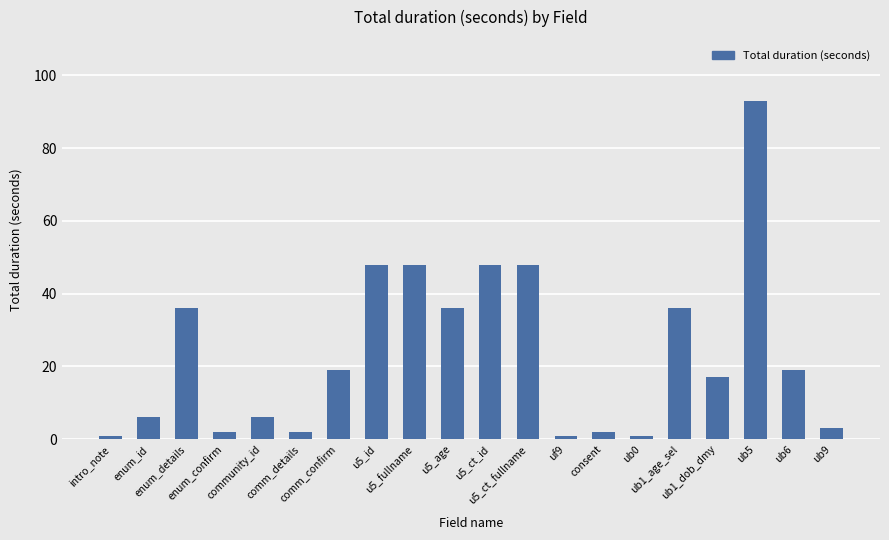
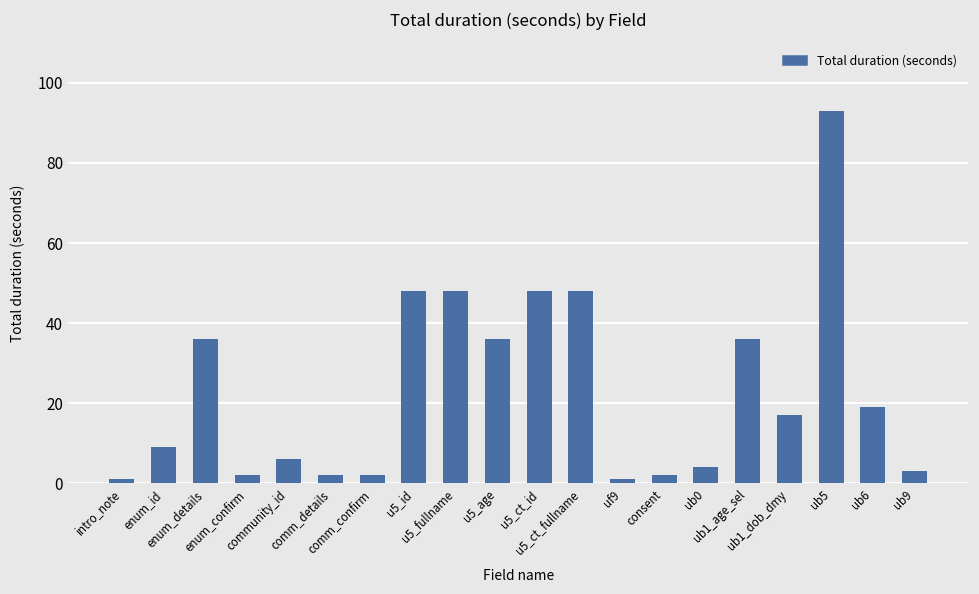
enum_id: 6 -> 9
comm_confirm: 19 -> 2
ub0: 1 -> 4
